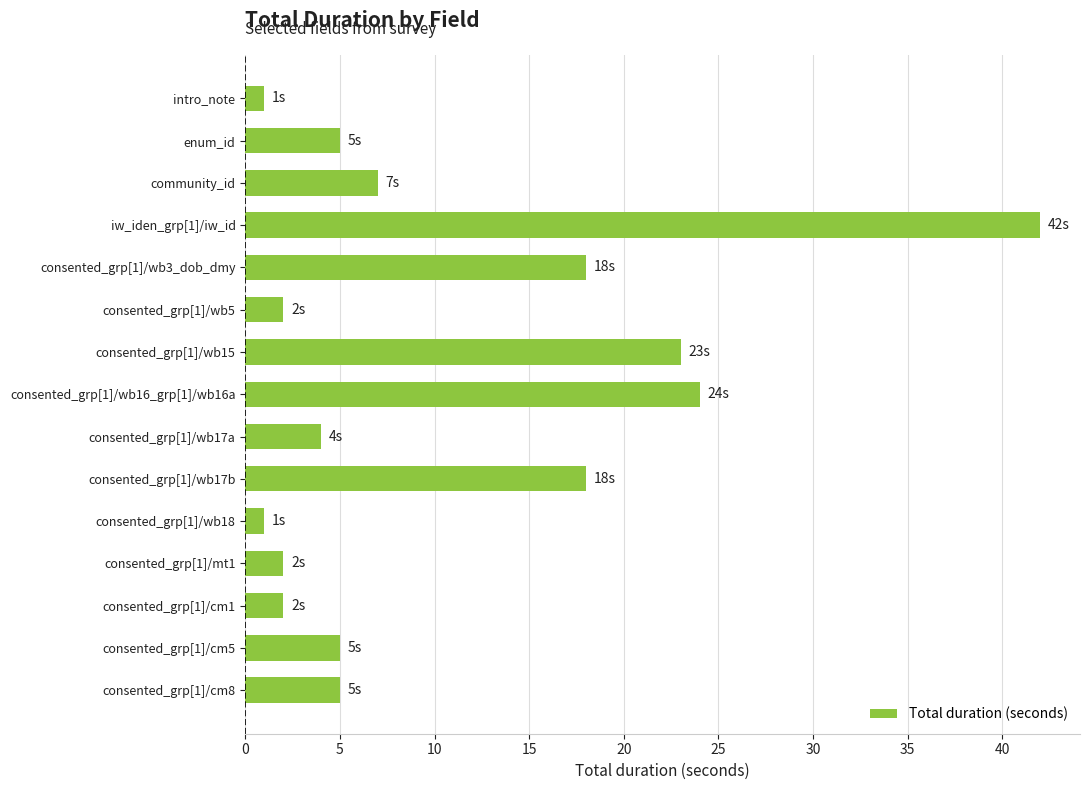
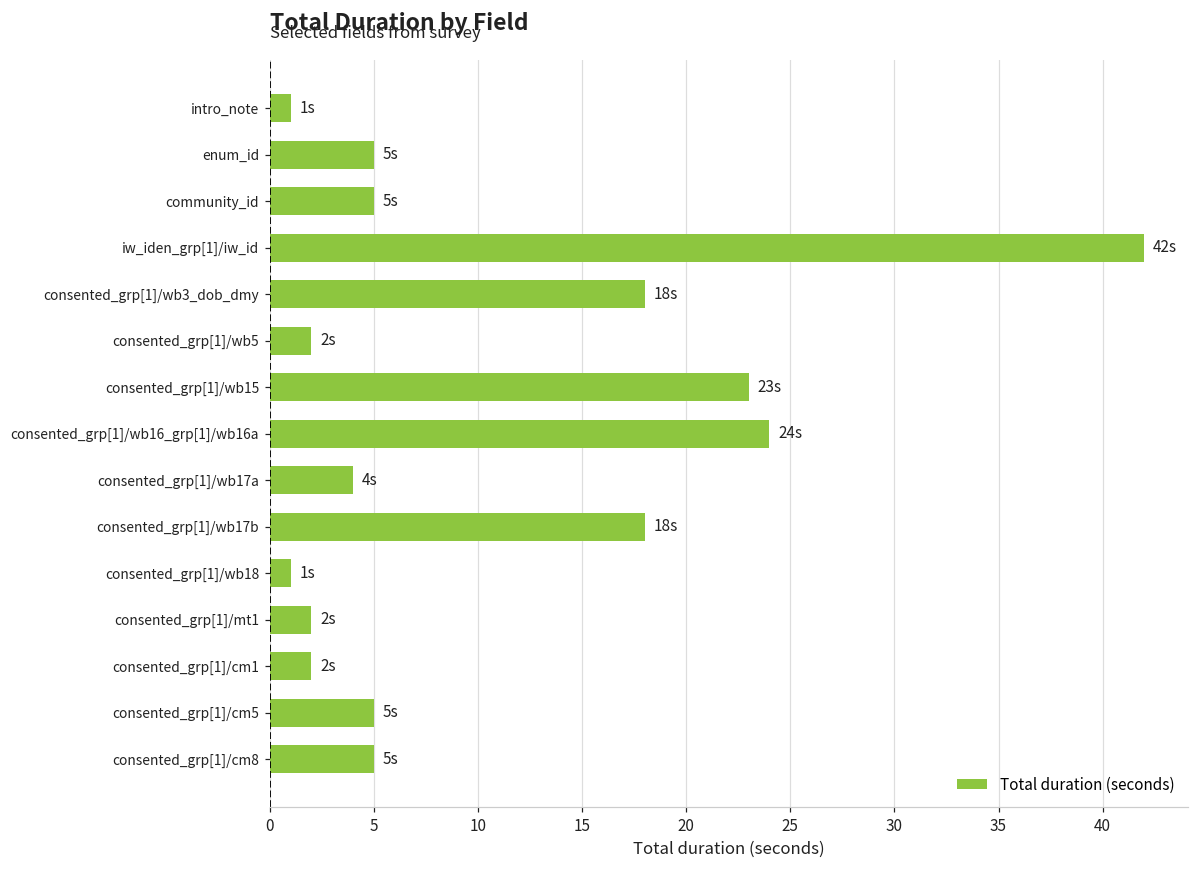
community_id: 7s -> 5s
